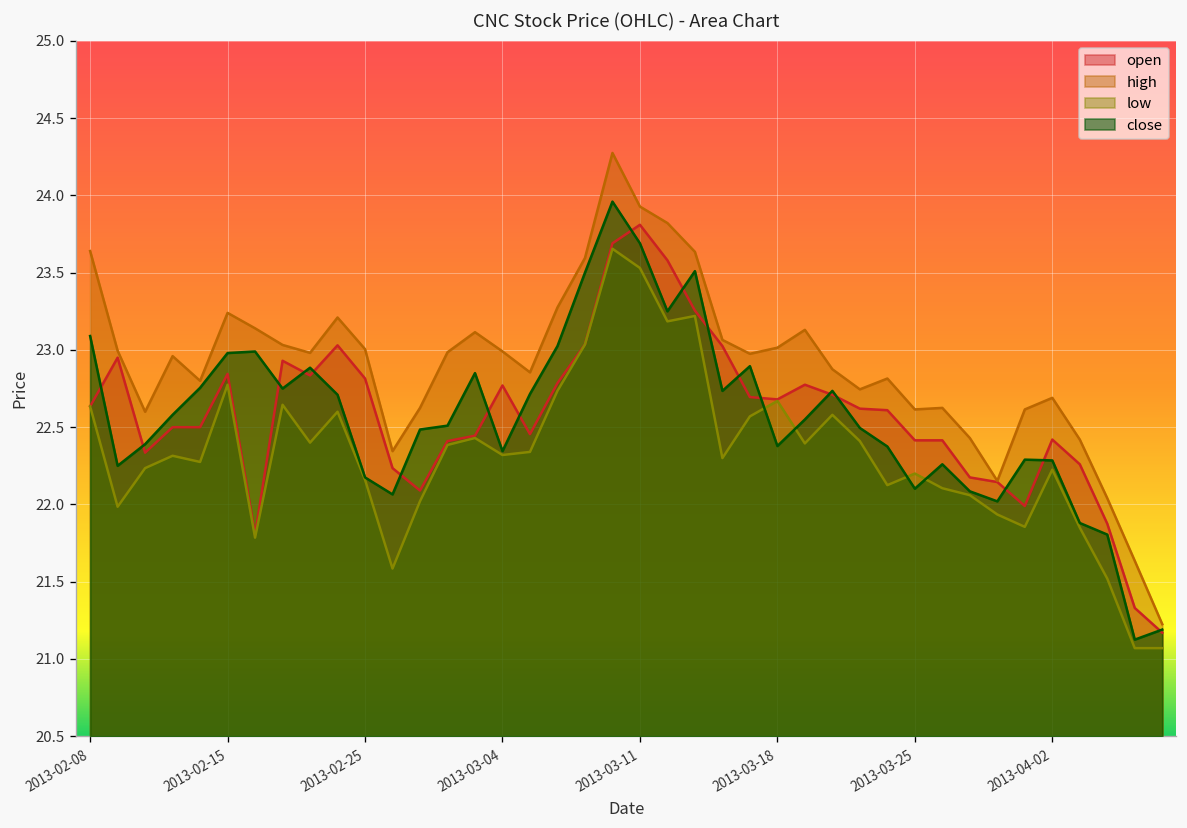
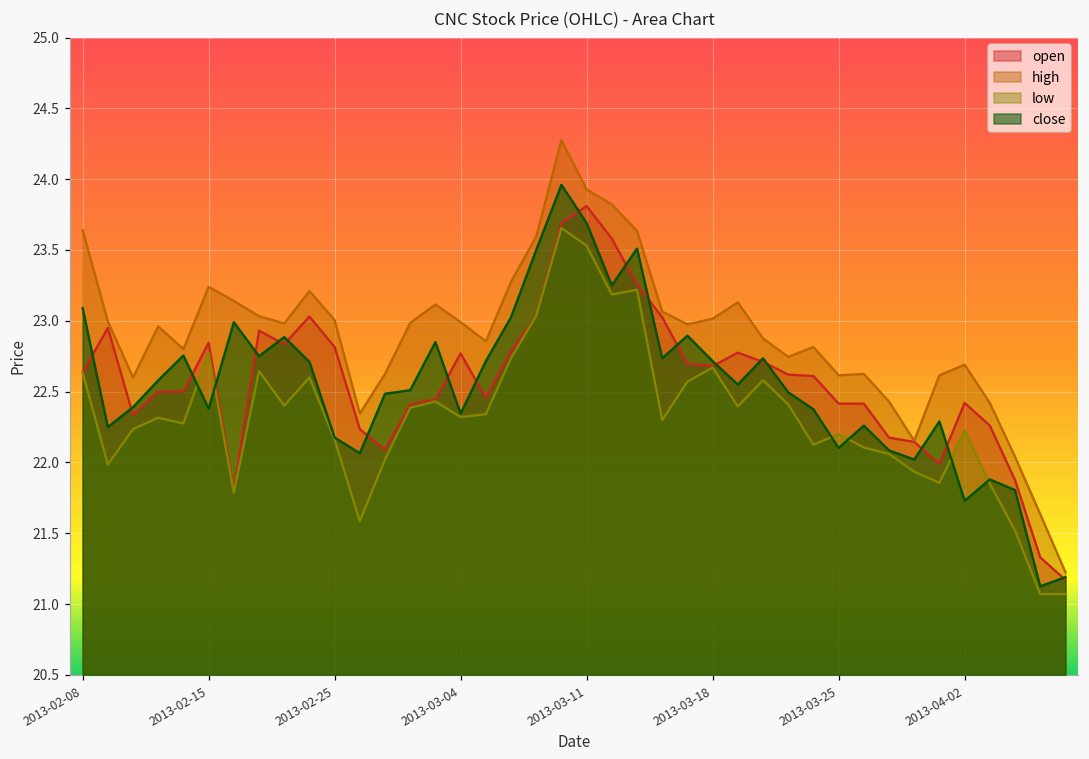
close, 2013-02-15: 22.98 -> 22.38
close, 2013-03-18: 22.38 -> 22.72
close, 2013-04-02: 22.29 -> 21.73
